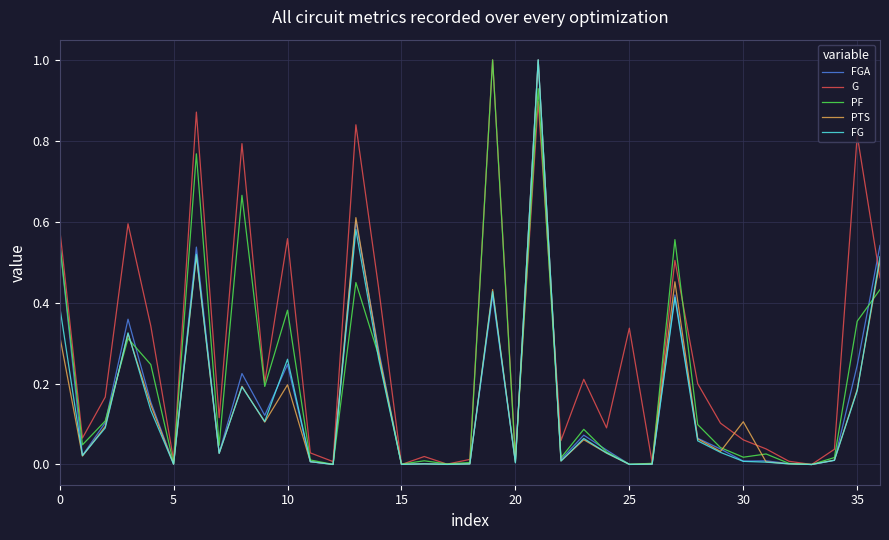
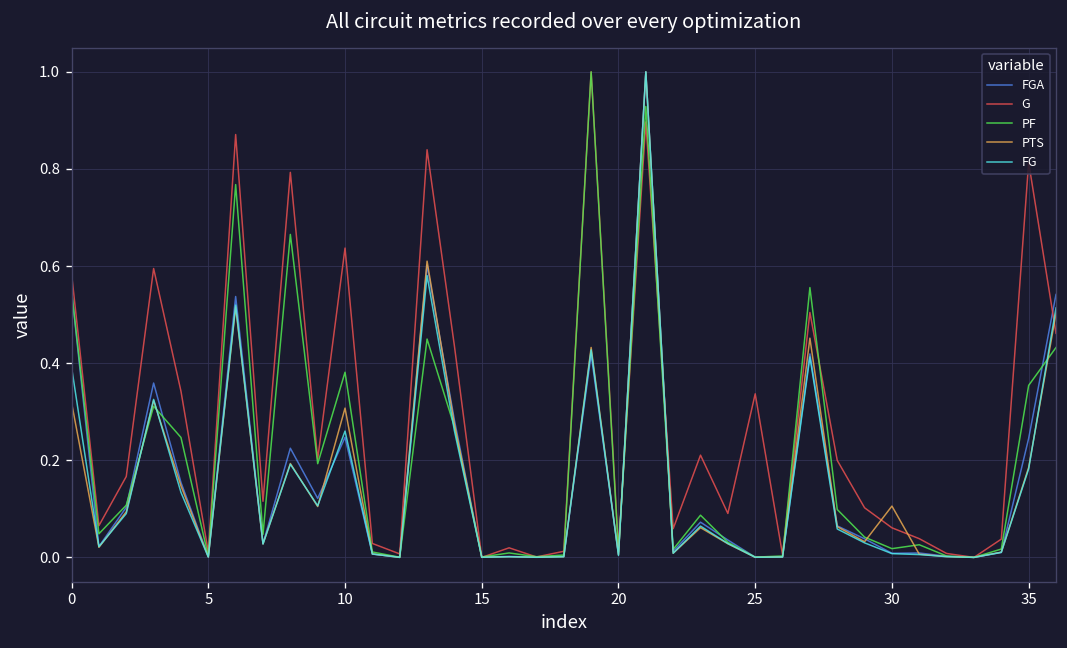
G, 10: 0.56 -> 0.64
PTS, 10: 0.20 -> 0.31
